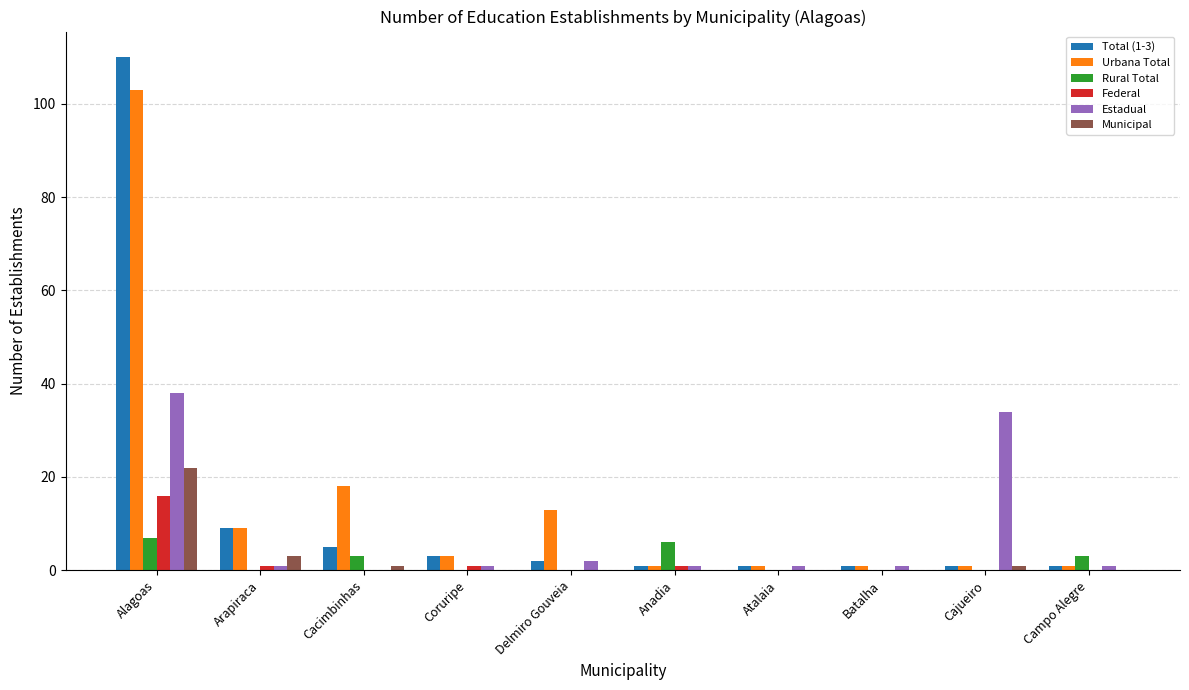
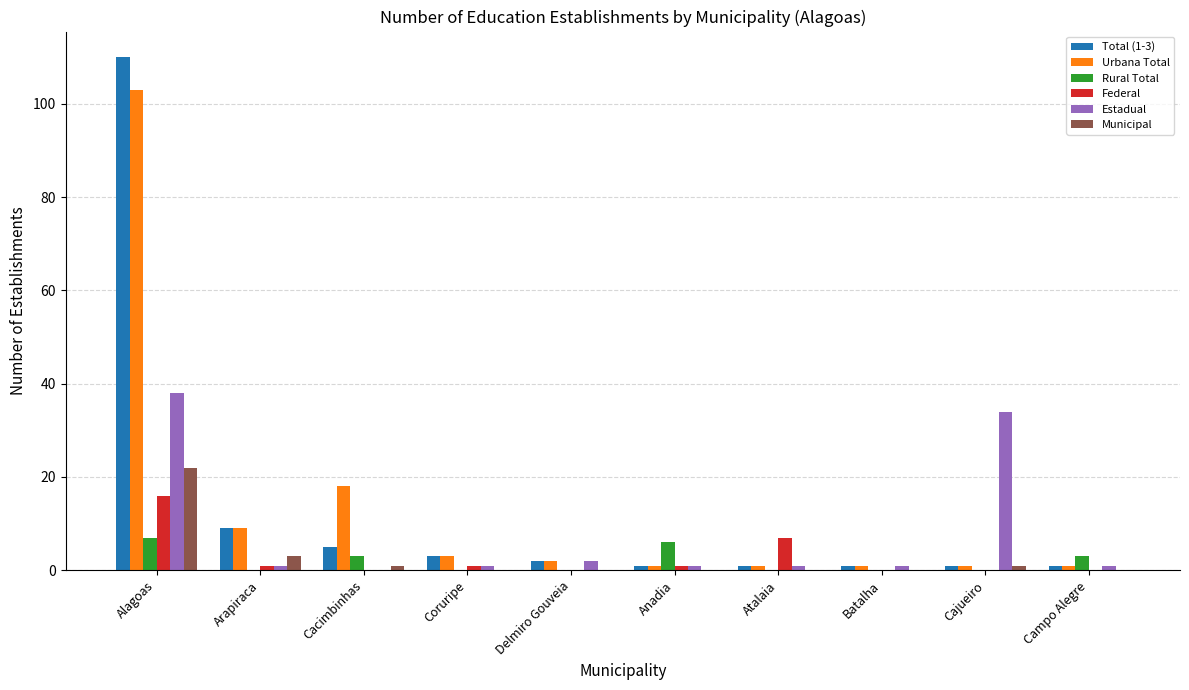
Urbana Total, Delmiro Gouveia: 13 -> 2
Federal, Atalaia: 0 -> 7
